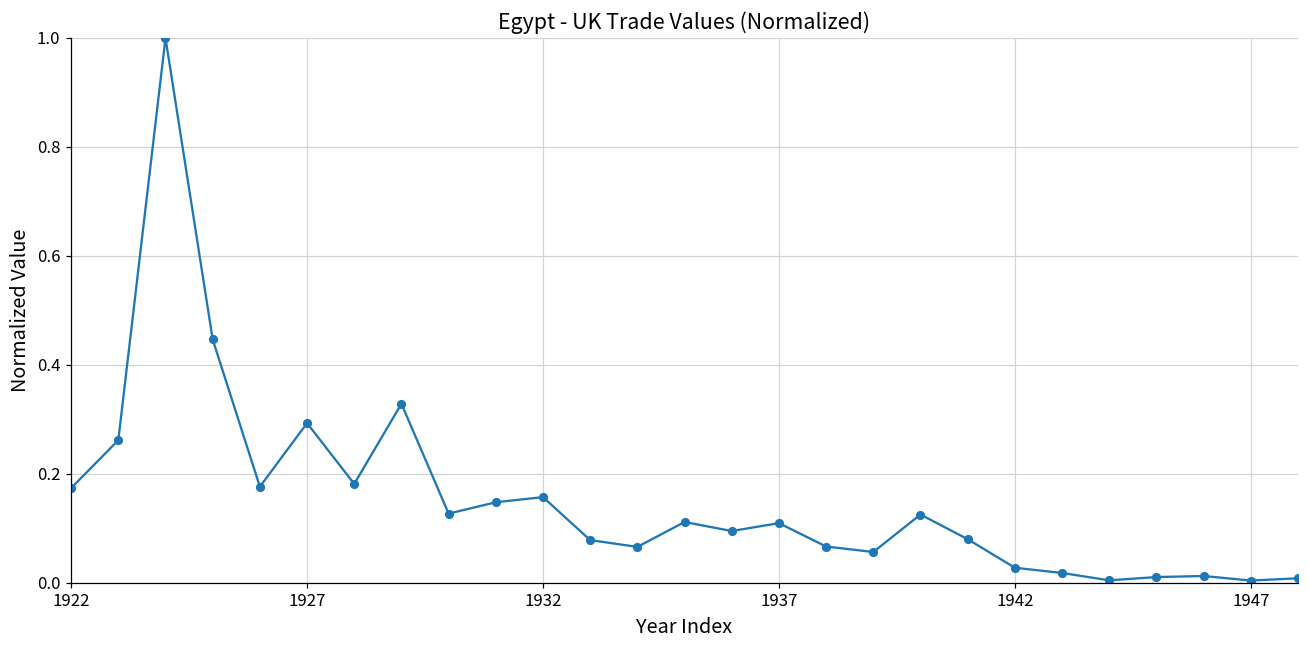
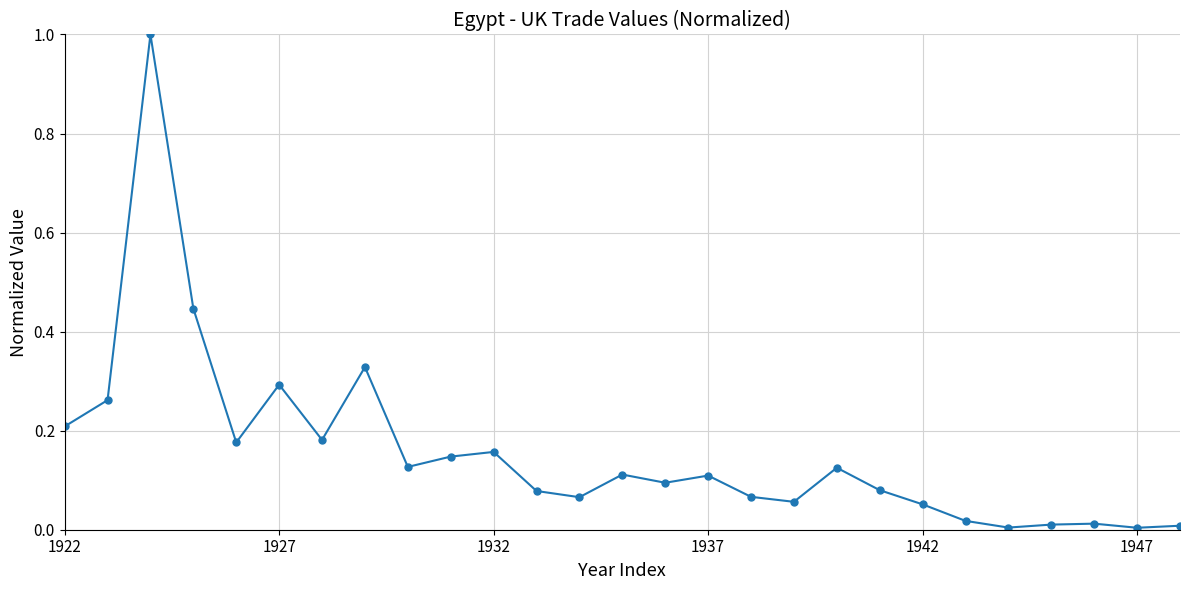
1922: 0.17 -> 0.21
1942: 0.03 -> 0.05
